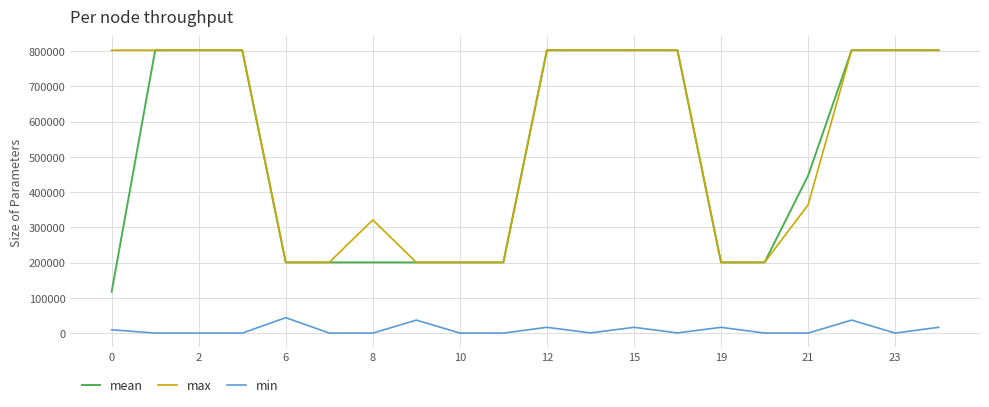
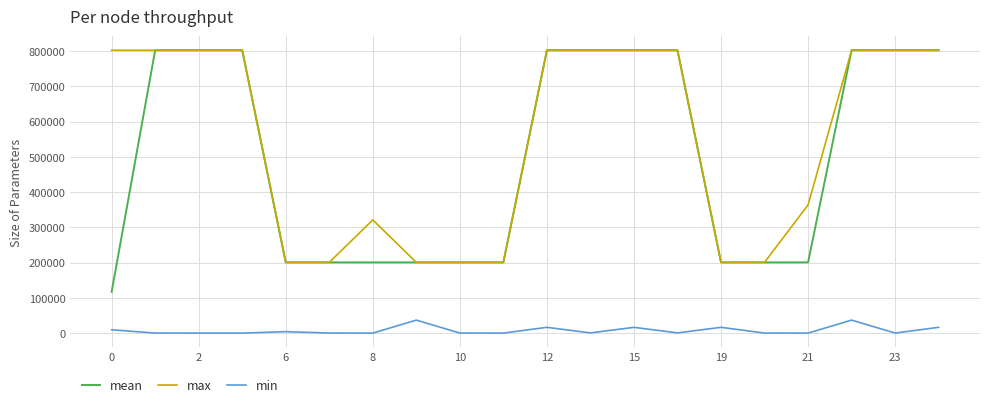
min, 6: 40000 -> 0
mean, 21: 450000 -> 200000
